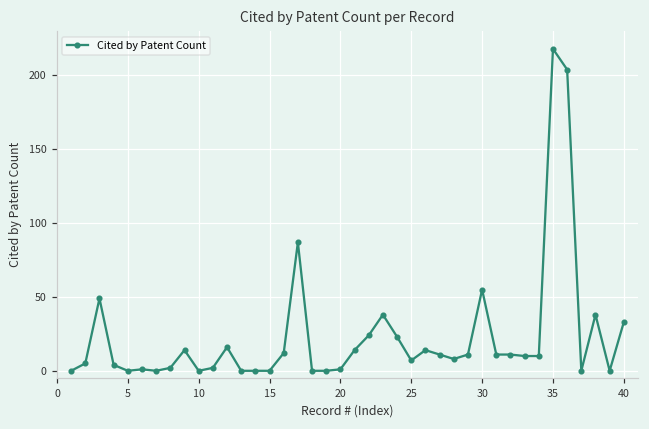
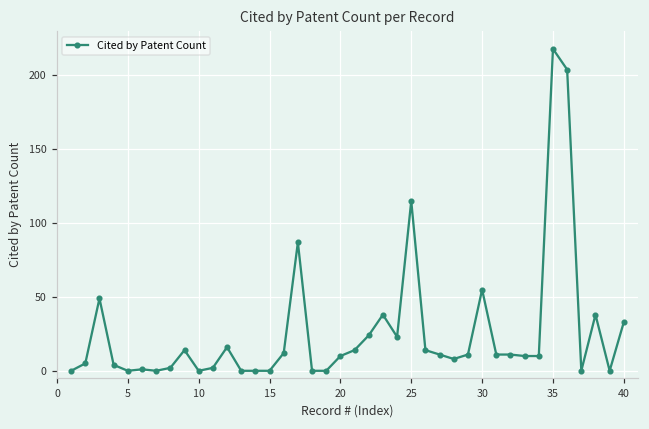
20: 1 -> 10
25: 7 -> 115
